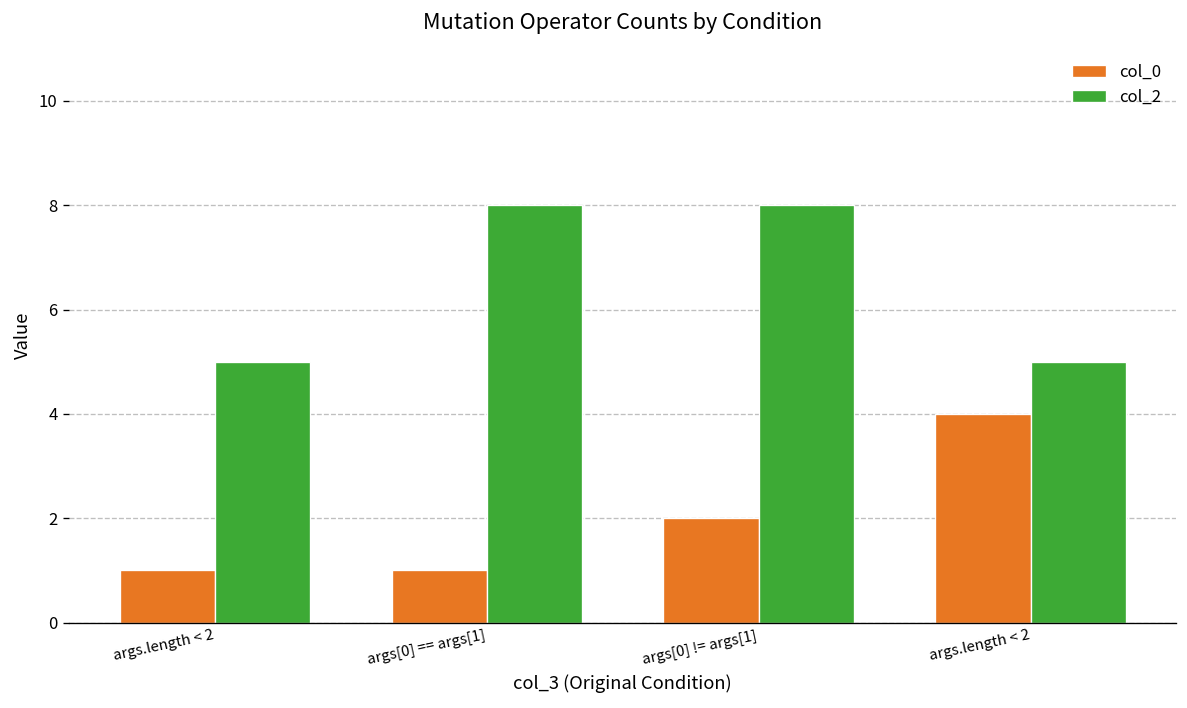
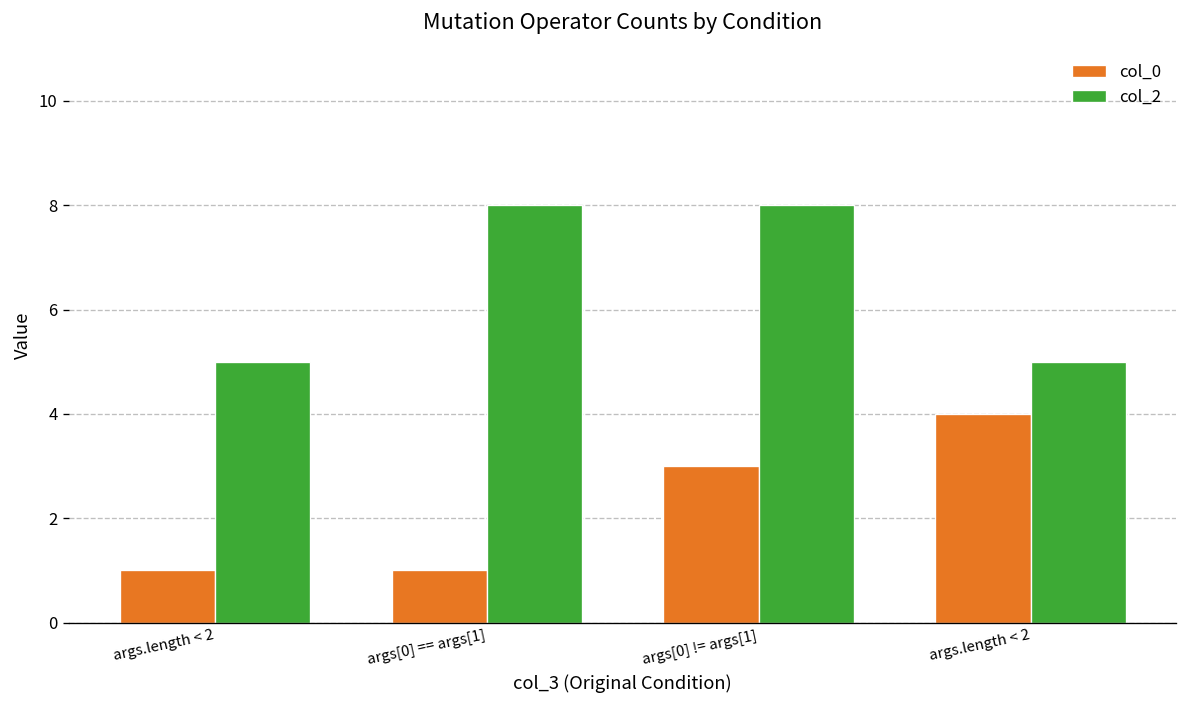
col_0, args[0] != args[1]: 2 -> 3
